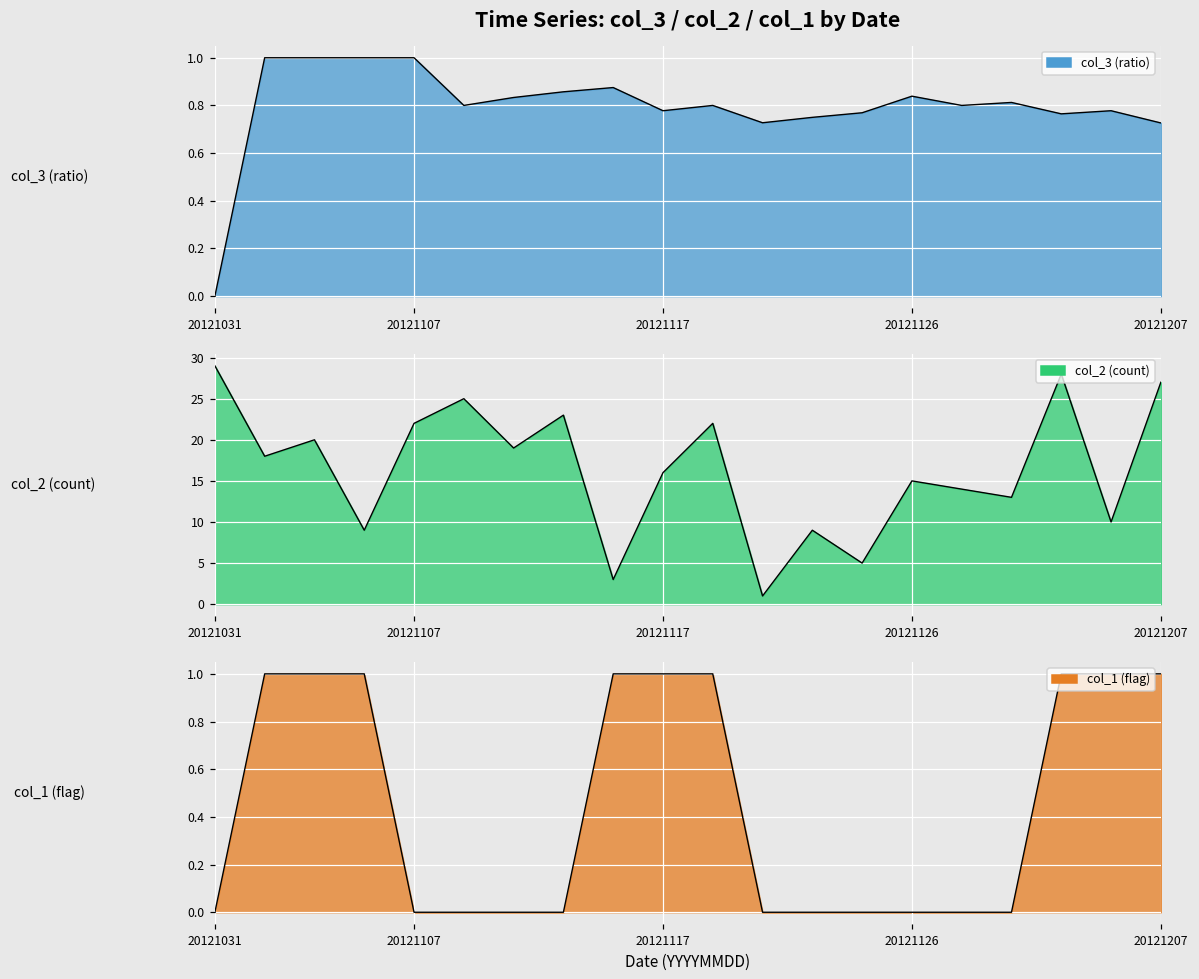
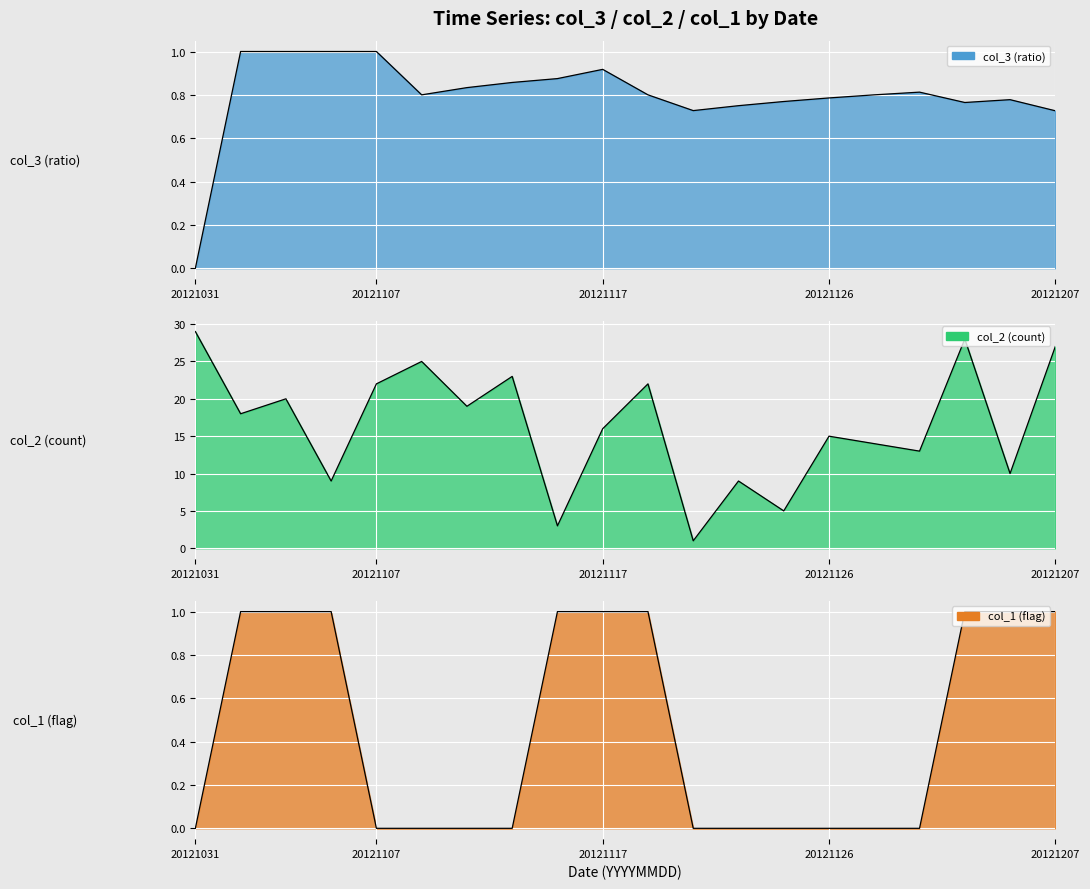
Time Series: col_3 / col_2 / col_1 by Date, 20121117: 0.78 -> 0.92
Time Series: col_3 / col_2 / col_1 by Date, 20121126: 0.84 -> 0.79
